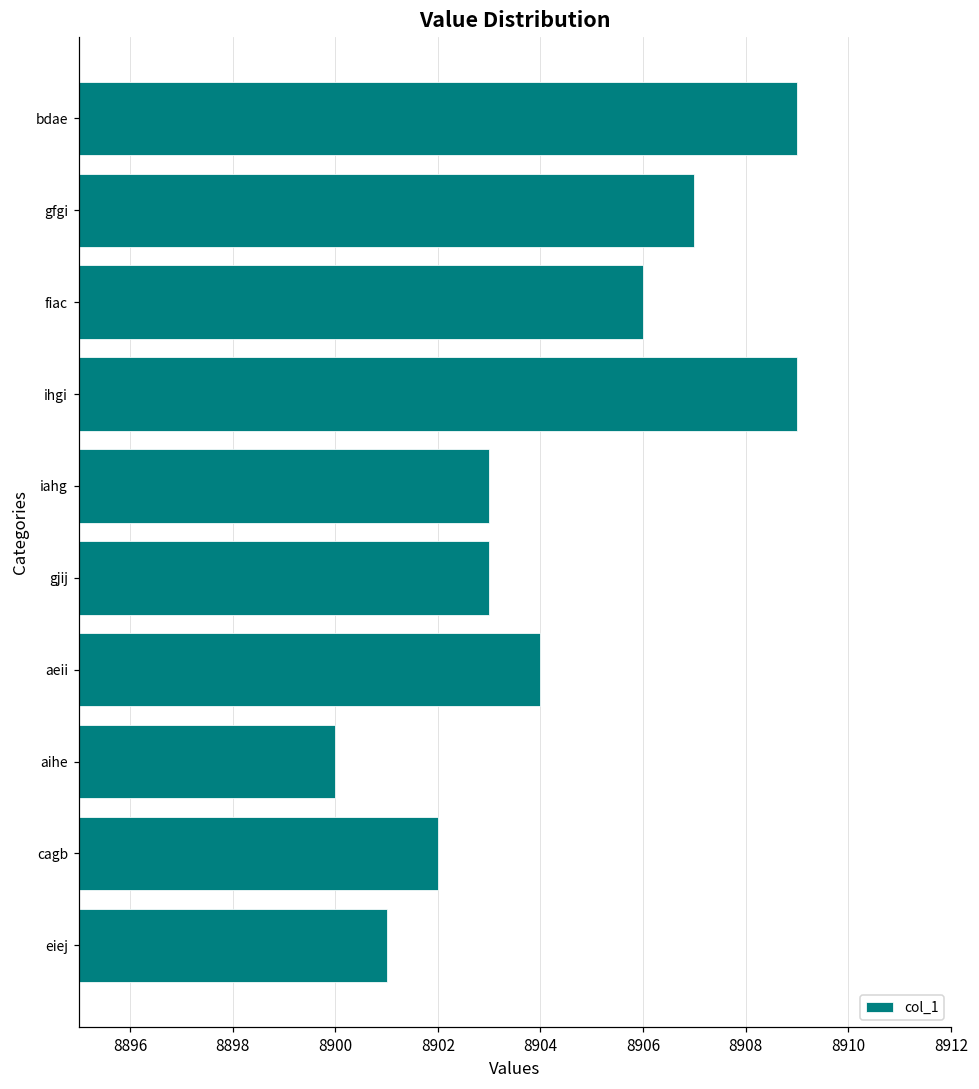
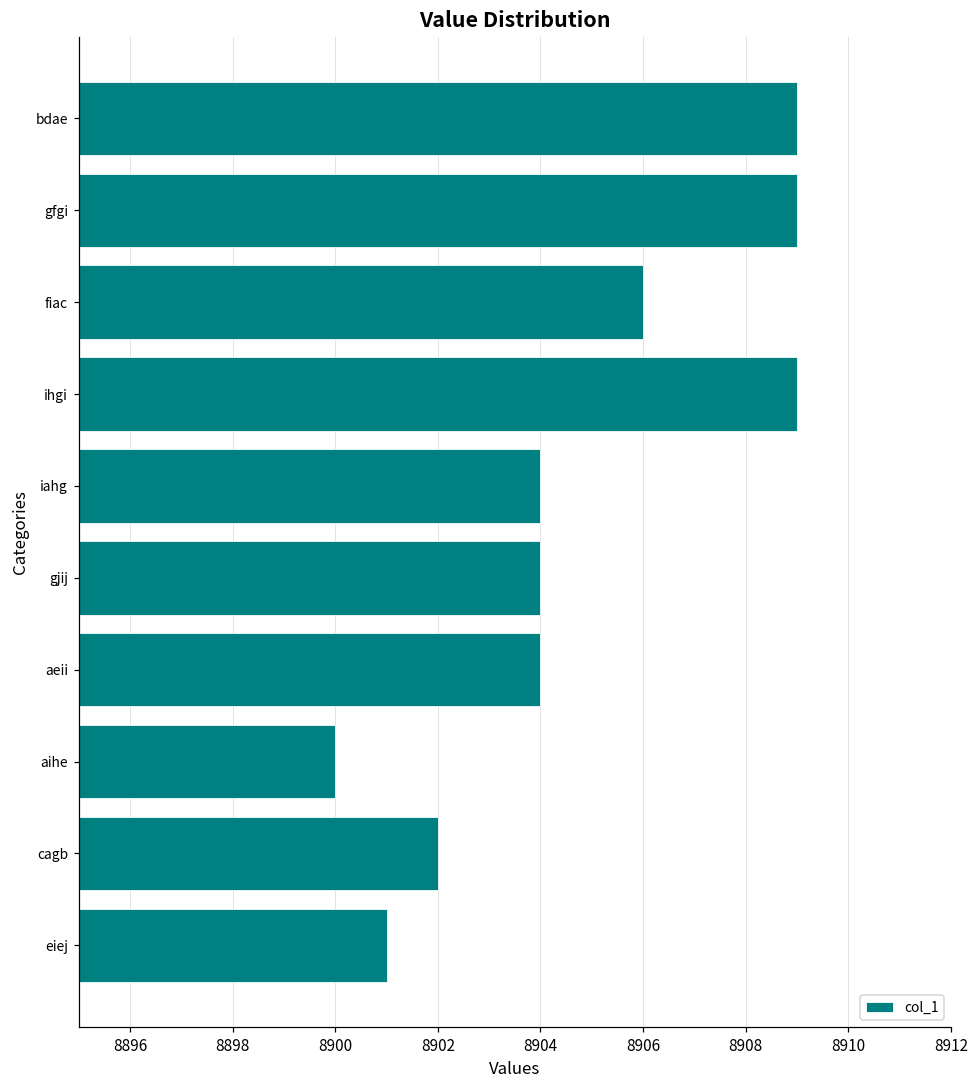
gfgi: 8907 -> 8909
iahg: 8903 -> 8904
gjij: 8903 -> 8904
